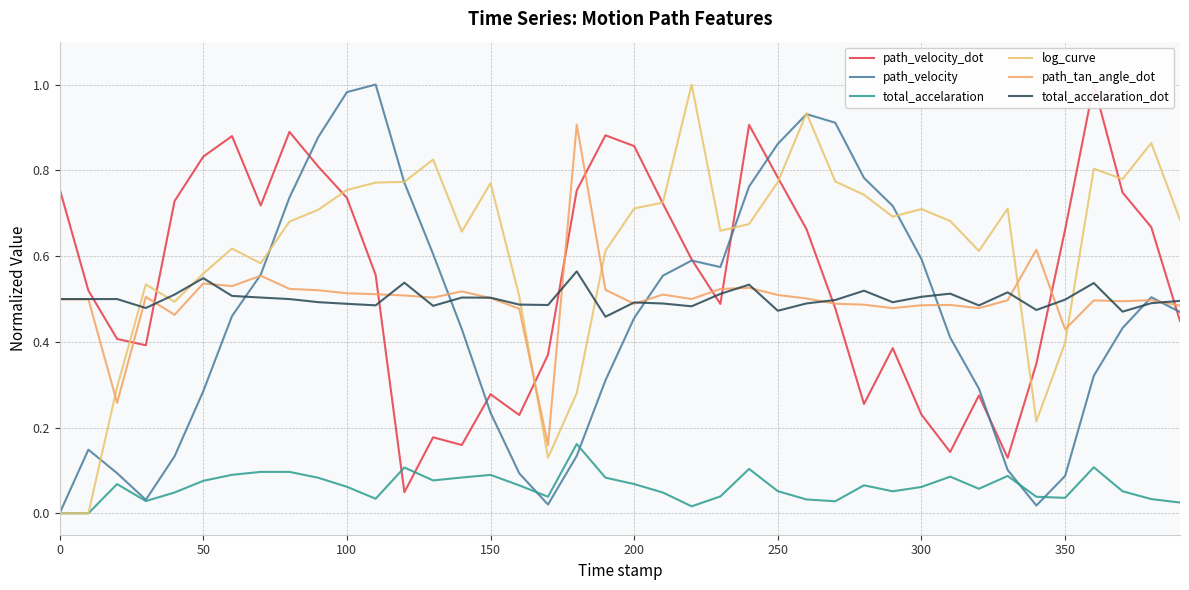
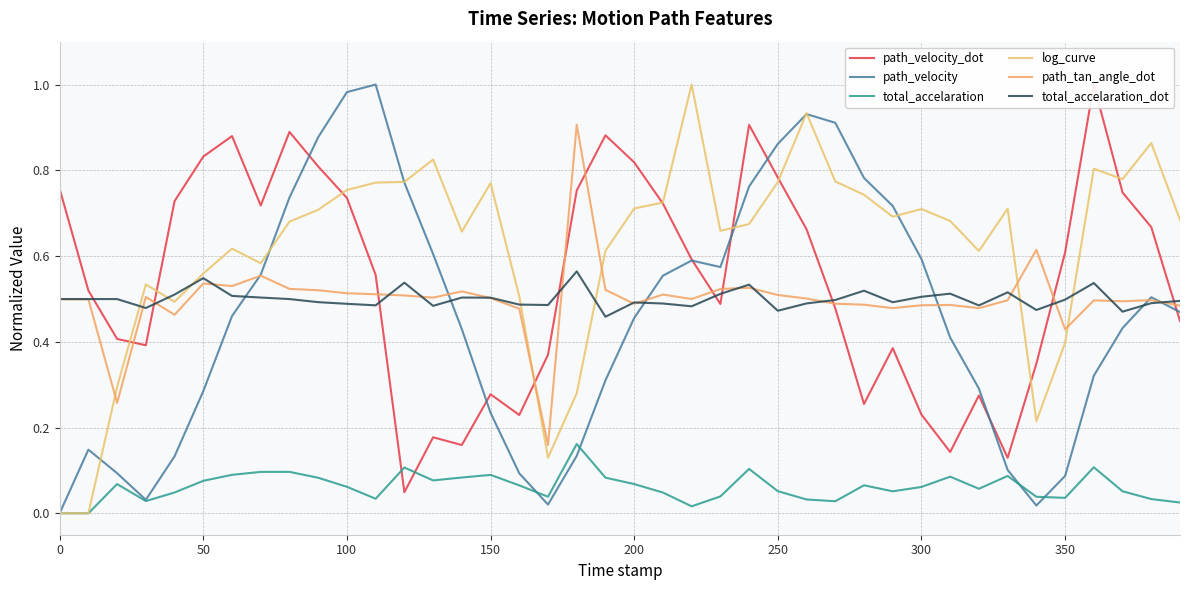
path_velocity_dot, 200: 0.86 -> 0.82
path_velocity_dot, 350: 0.66 -> 0.61
